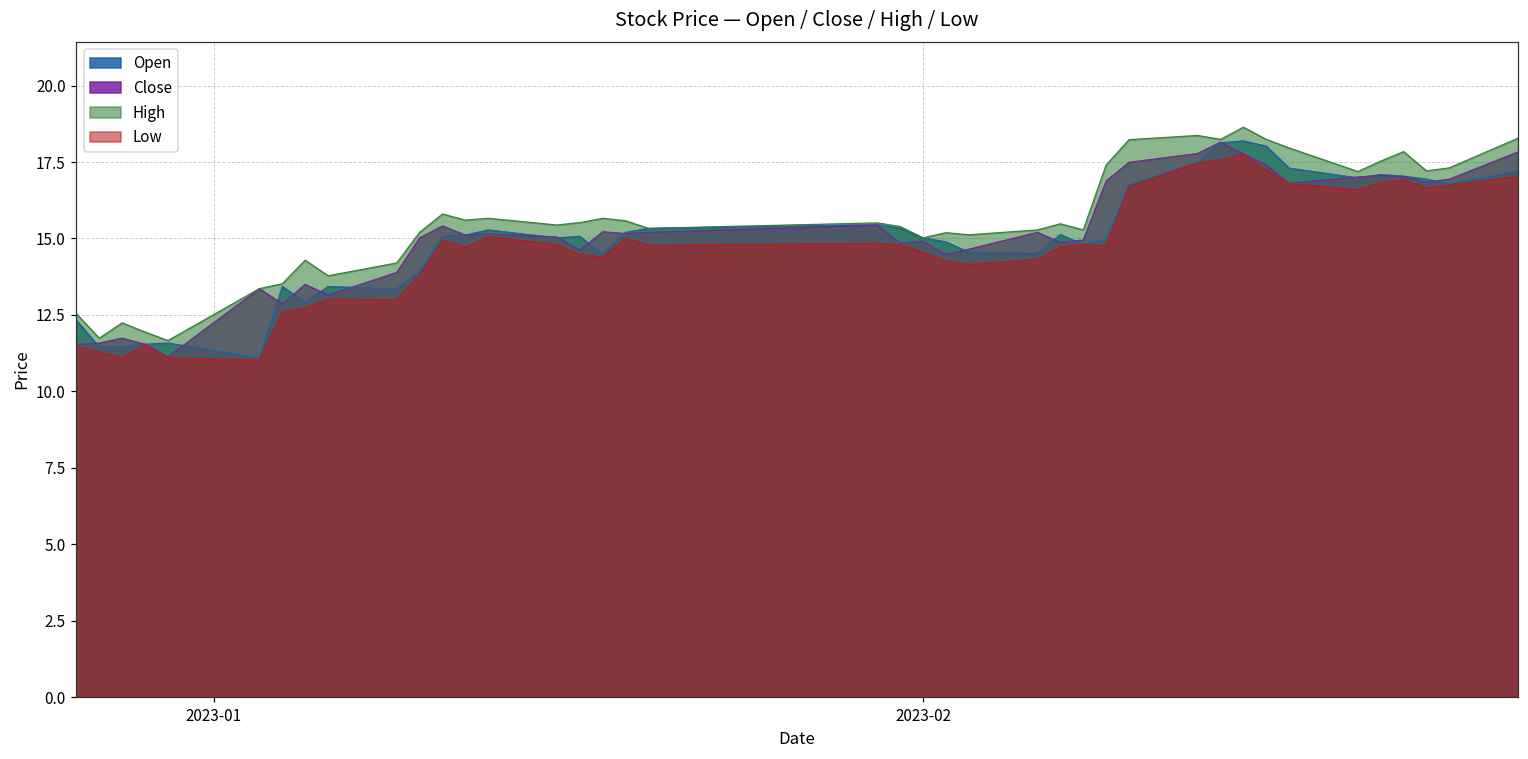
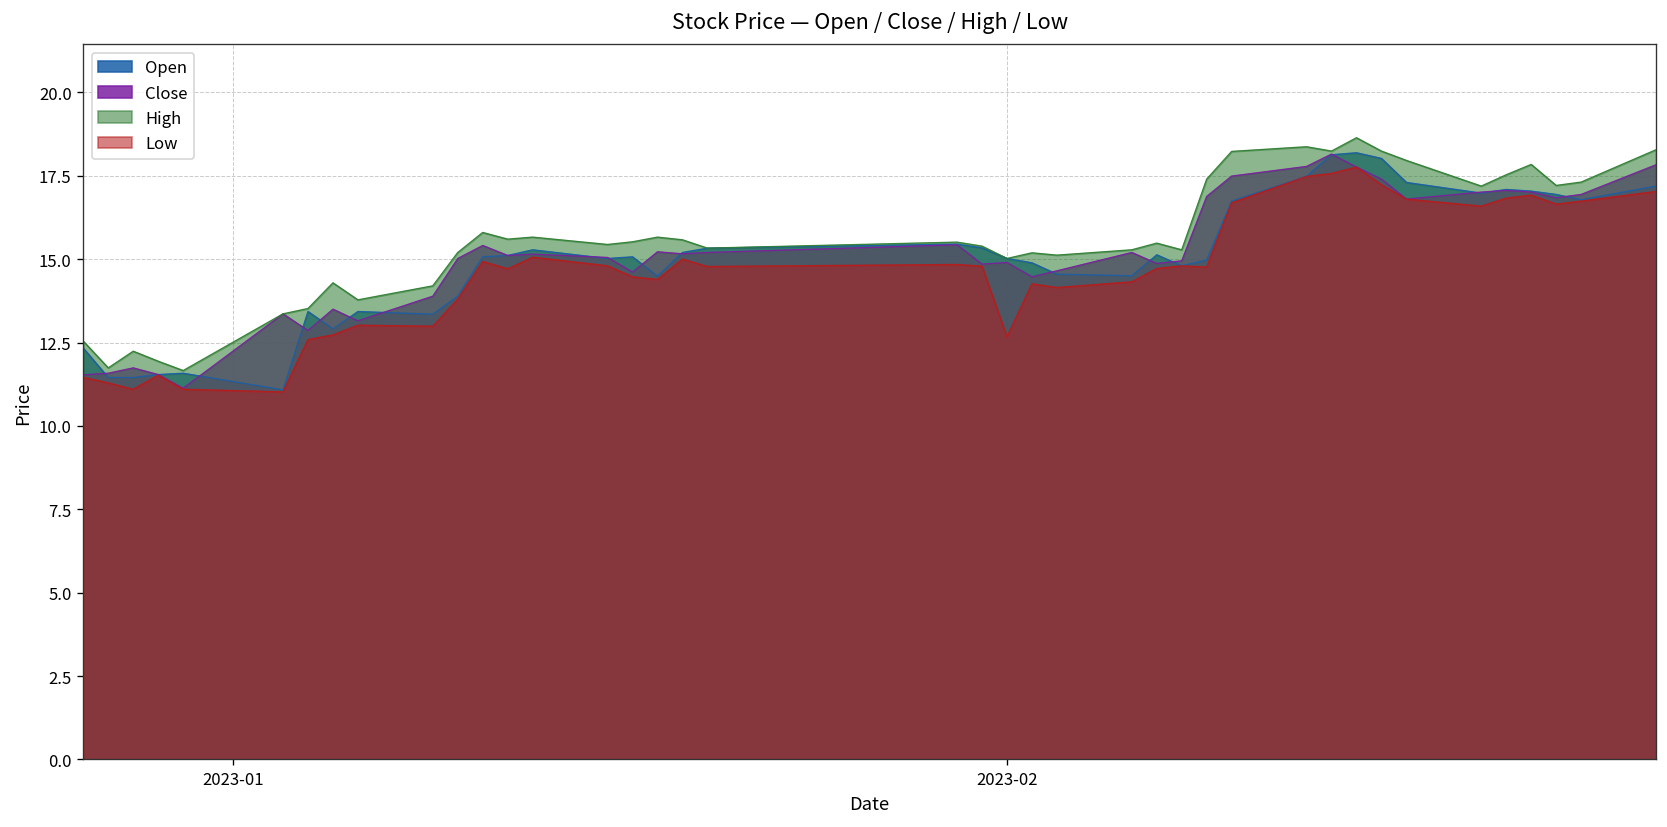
Low, 2023-02: 14.5 -> 12.7
